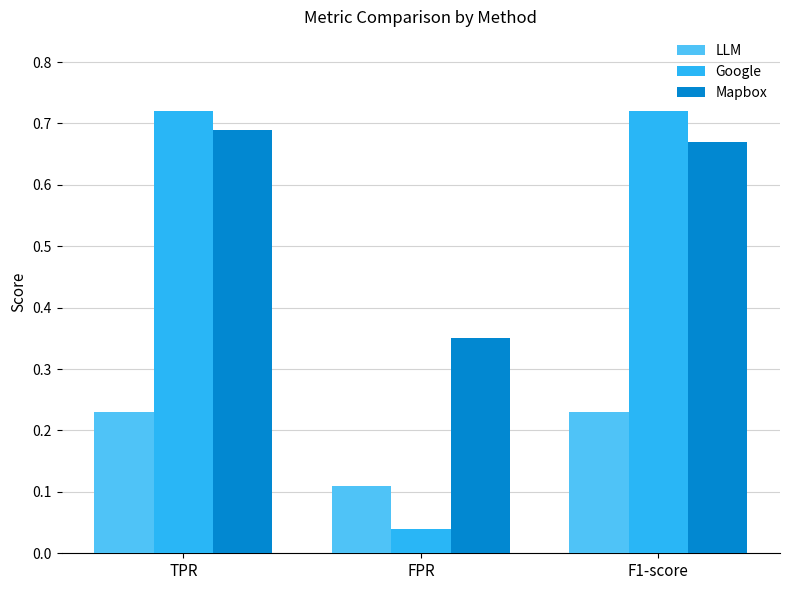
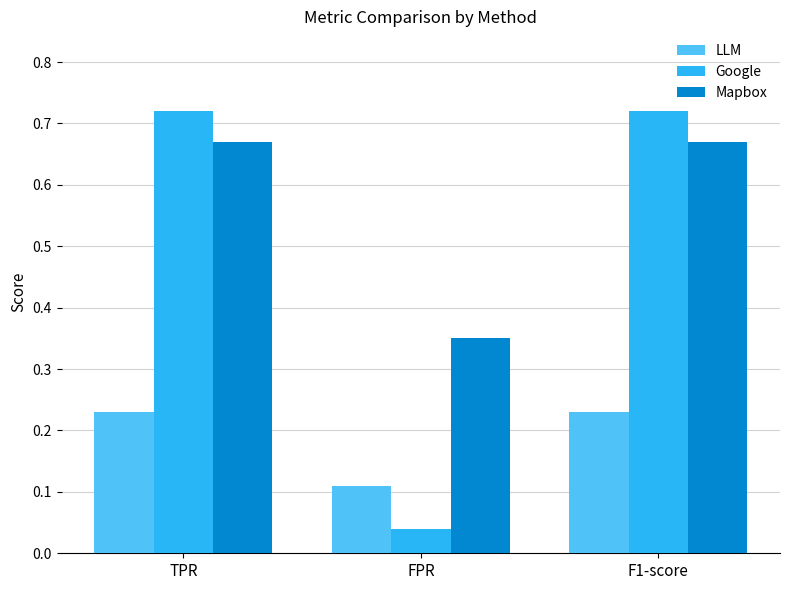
Mapbox, TPR: 0.69 -> 0.67
